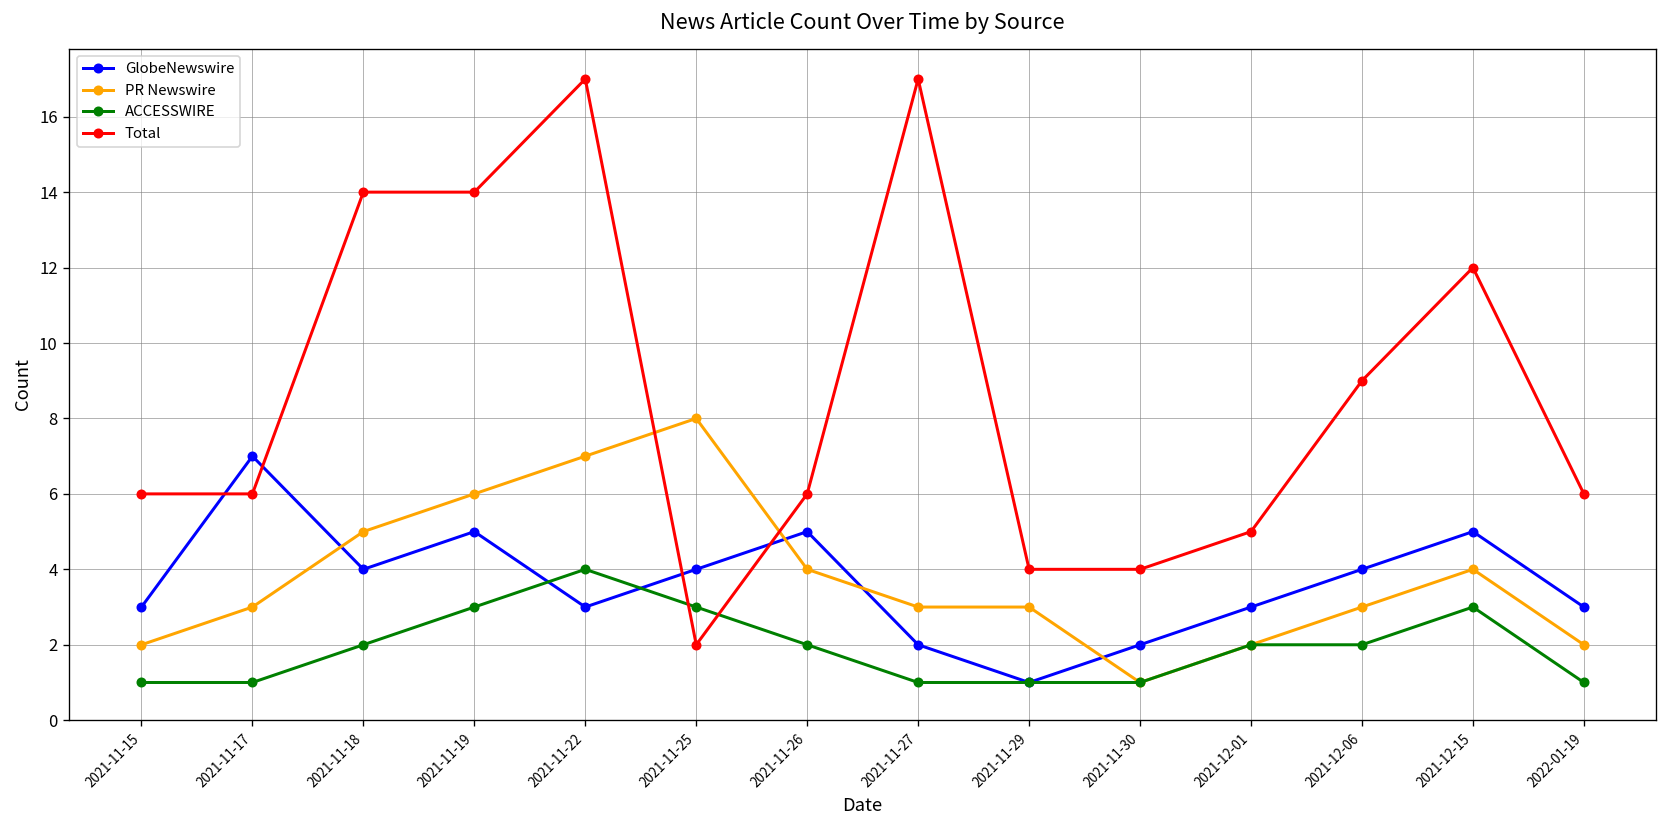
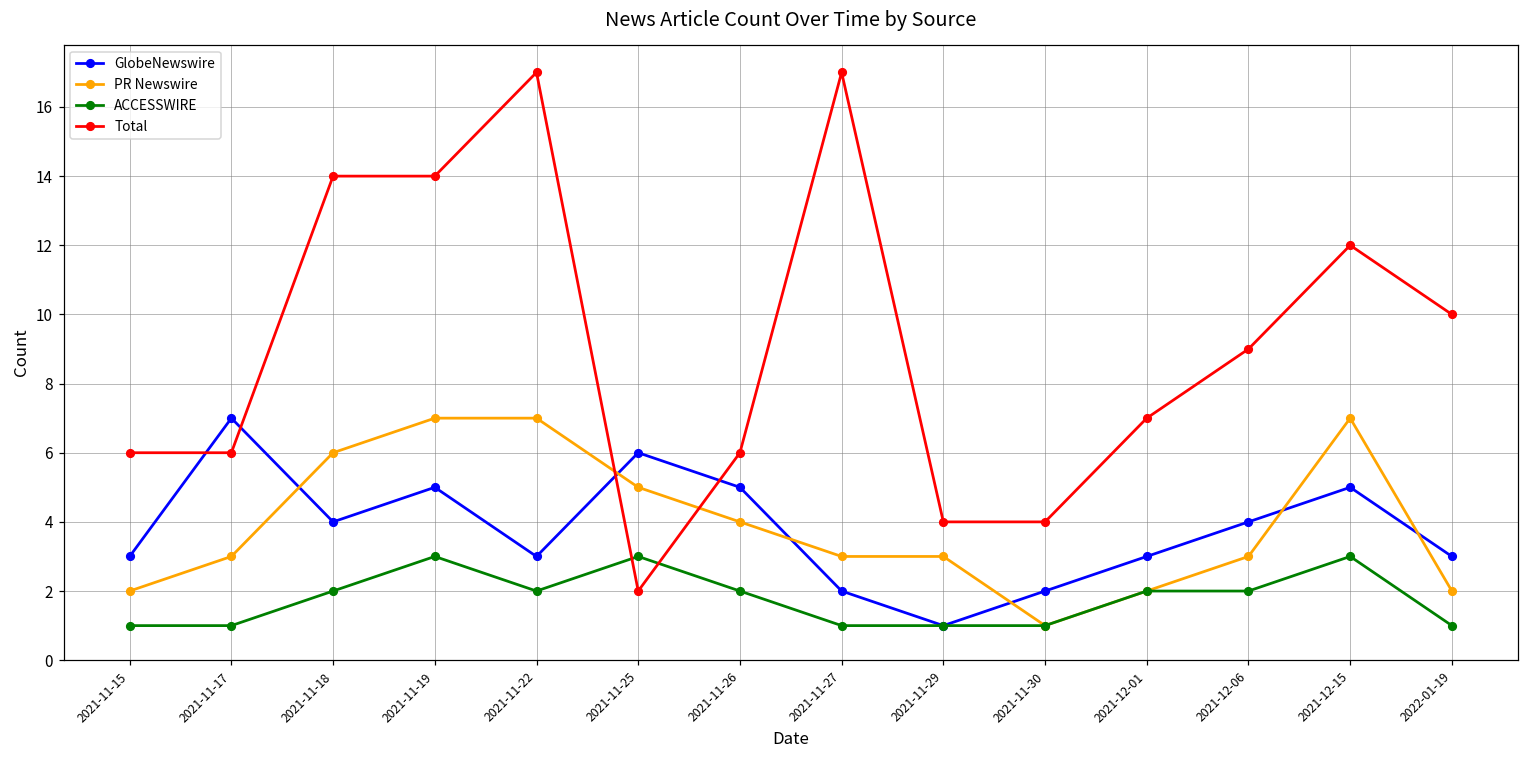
PR Newswire, 2021-11-18: 5 -> 6
PR Newswire, 2021-11-19: 6 -> 7
ACCESSWIRE, 2021-11-22: 4 -> 2
GlobeNewswire, 2021-11-25: 4 -> 6
PR Newswire, 2021-11-25: 8 -> 5
Total, 2021-12-01: 5 -> 7
PR Newswire, 2021-12-15: 4 -> 7
Total, 2022-01-19: 6 -> 10
